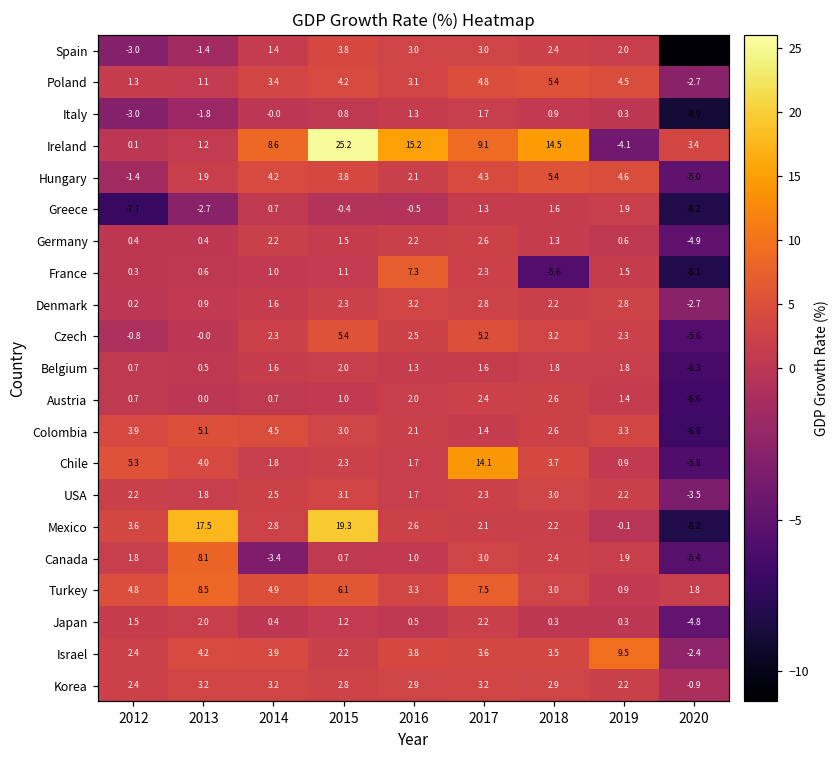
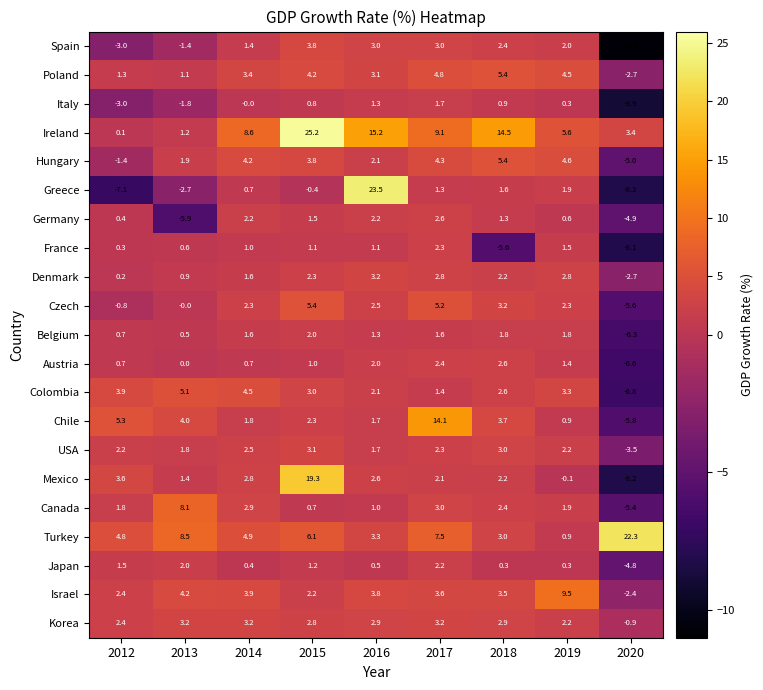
Ireland, 2019: -4.1 -> 5.6
Greece, 2016: -0.5 -> 23.5
Germany, 2013: 0.4 -> -5.9
France, 2016: 7.3 -> 1.1
Mexico, 2013: 17.5 -> 1.4
Canada, 2014: -3.4 -> 2.9
Turkey, 2020: 1.8 -> 22.3
